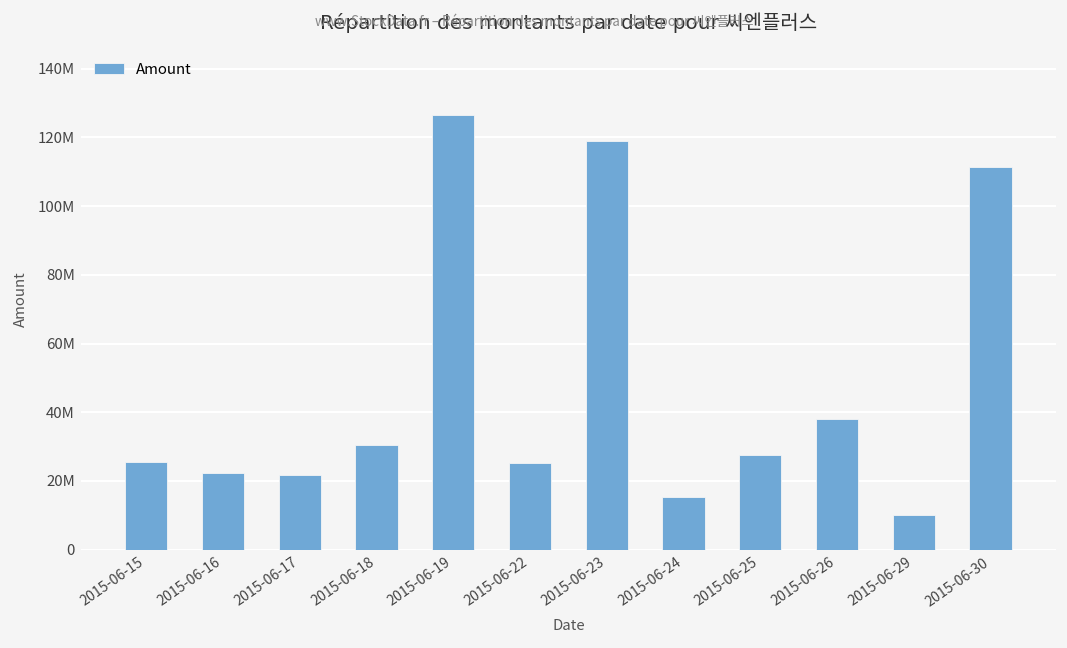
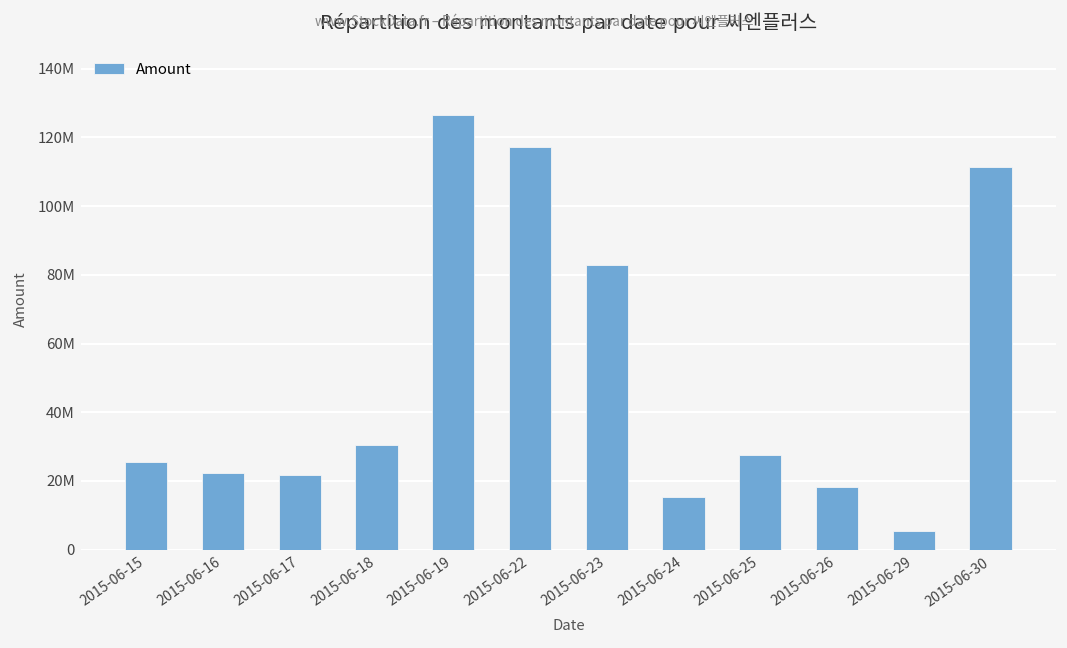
2015-06-22: 25000000 -> 117000000
2015-06-23: 119000000 -> 83000000
2015-06-26: 38000000 -> 18000000
2015-06-29: 10000000 -> 5000000
